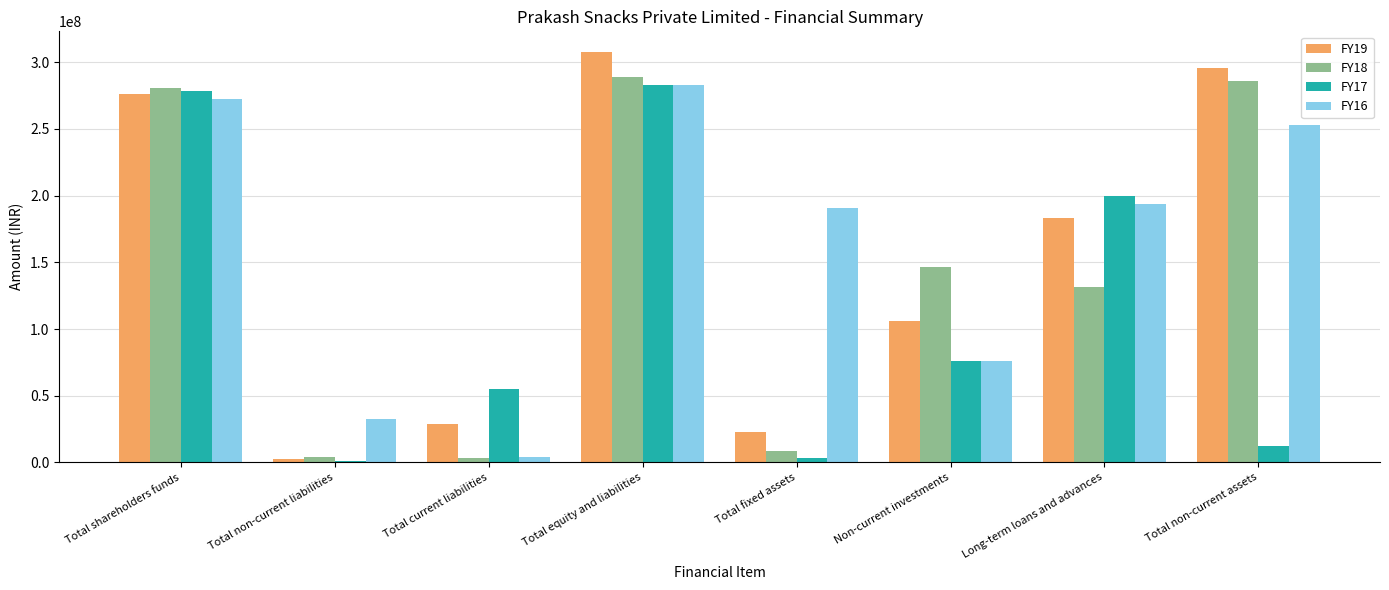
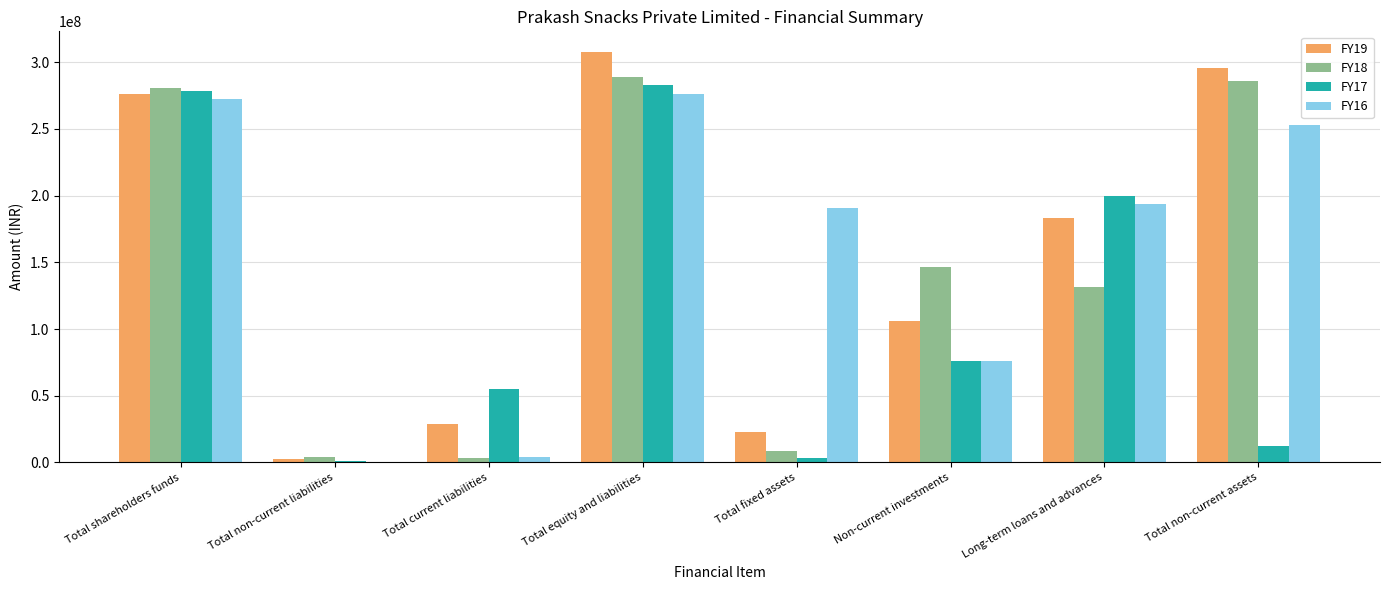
FY16, Total non-current liabilities: 33000000 -> 0
FY16, Total equity and liabilities: 283000000 -> 276000000
